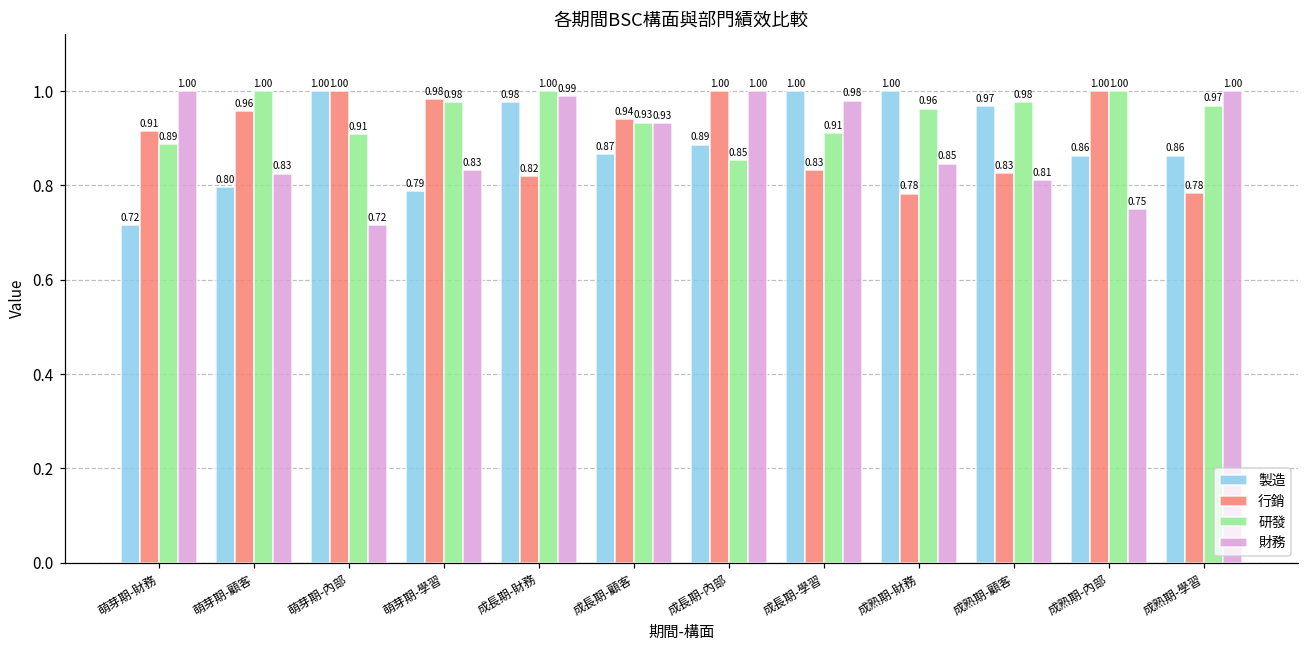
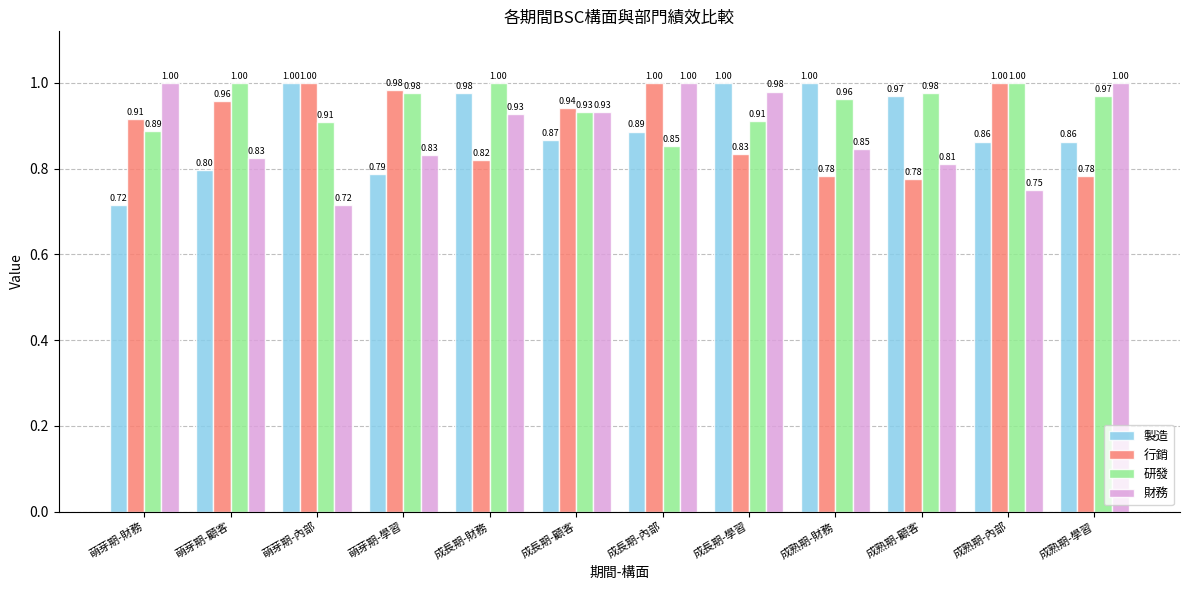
財務, 成長期-財務: 0.99 -> 0.93
行銷, 成熟期-顧客: 0.83 -> 0.78
